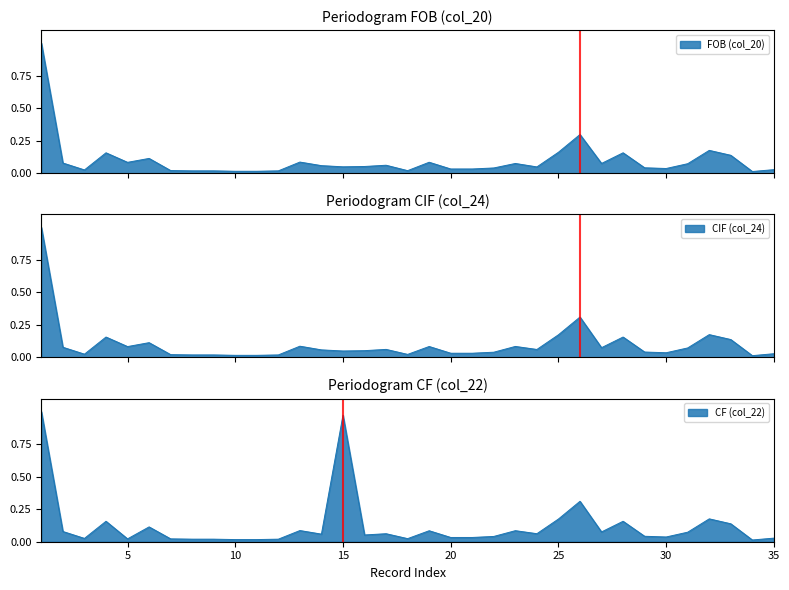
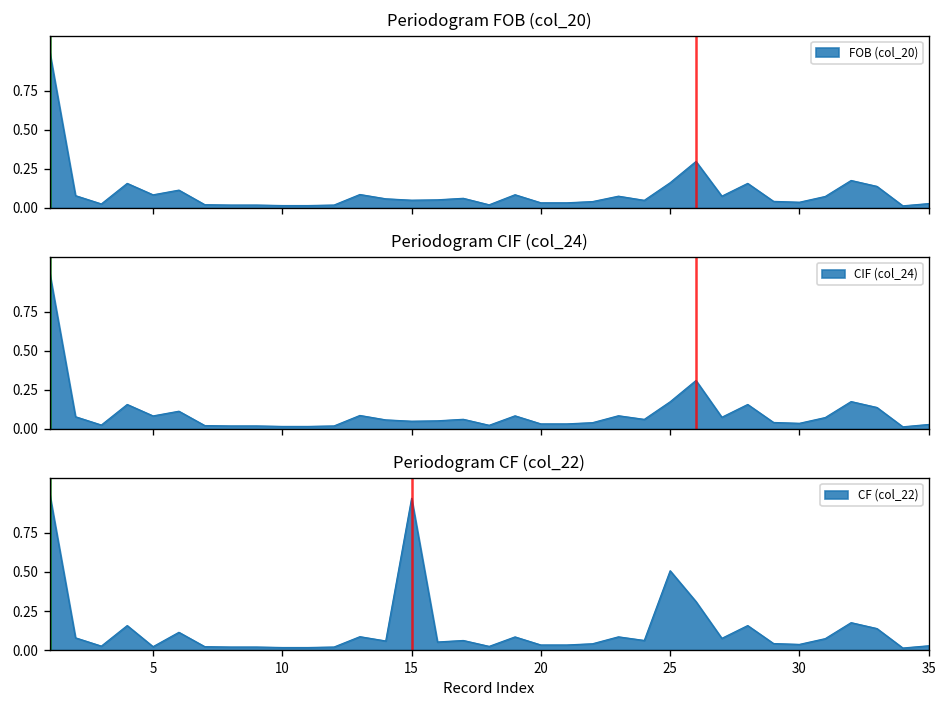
Periodogram CF (col_22), 25: 0.17 -> 0.51
